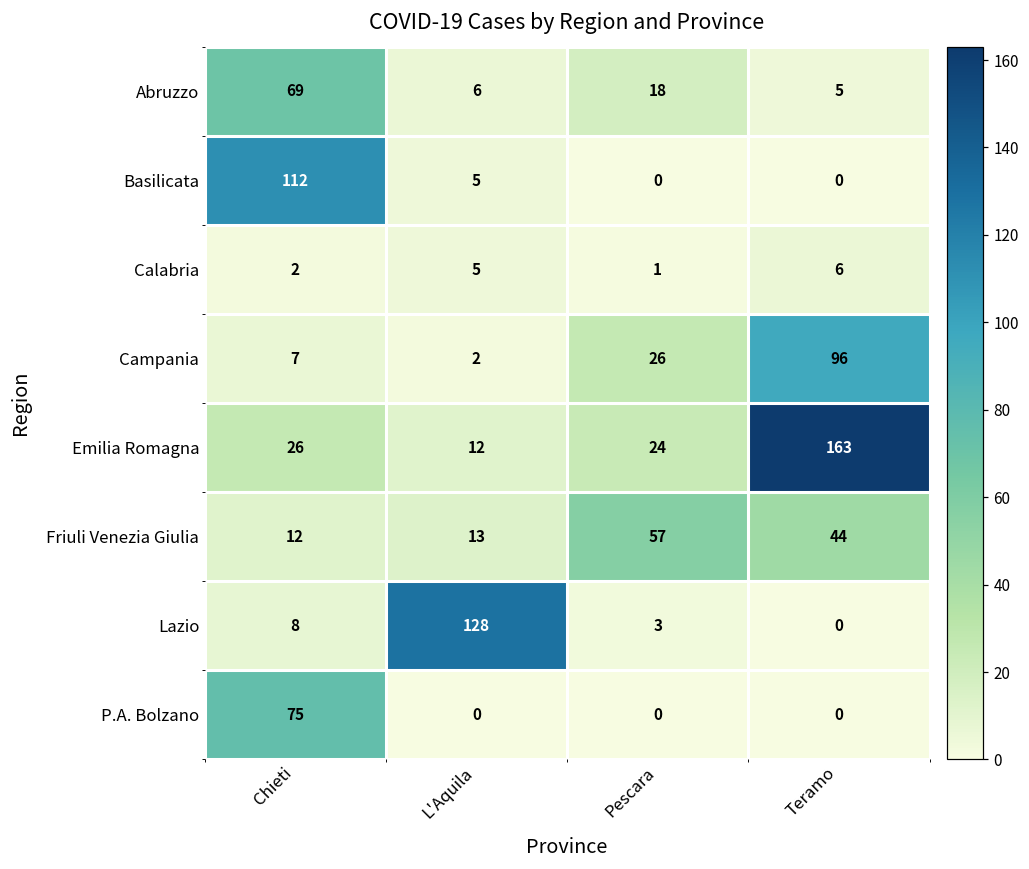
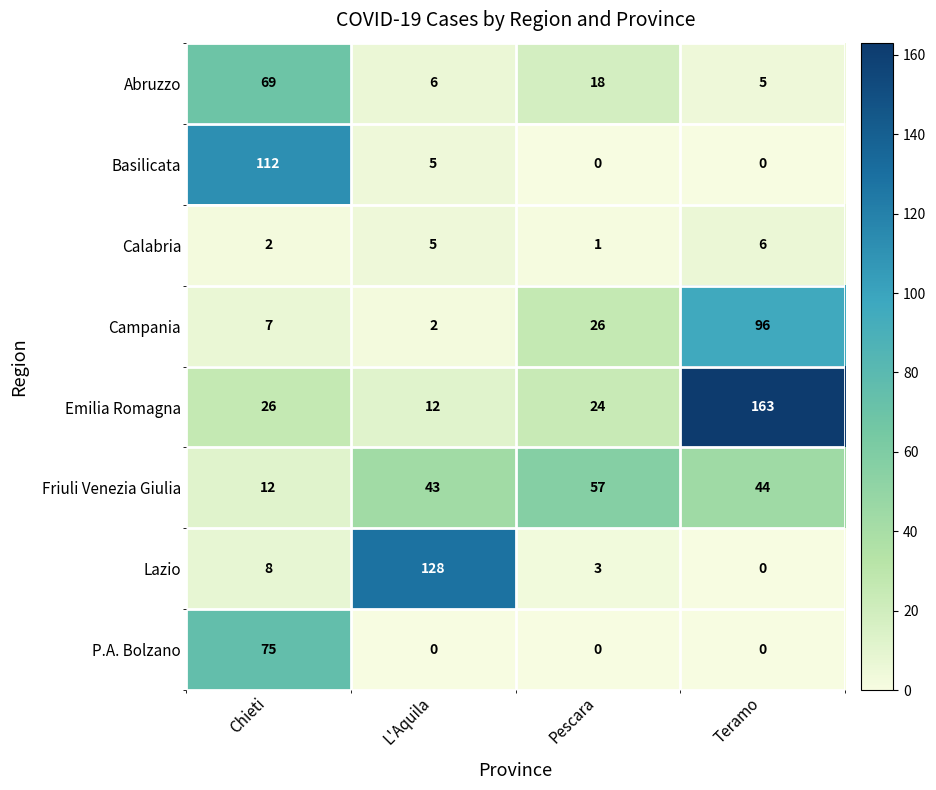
Friuli Venezia Giulia, L'Aquila: 13 -> 43
